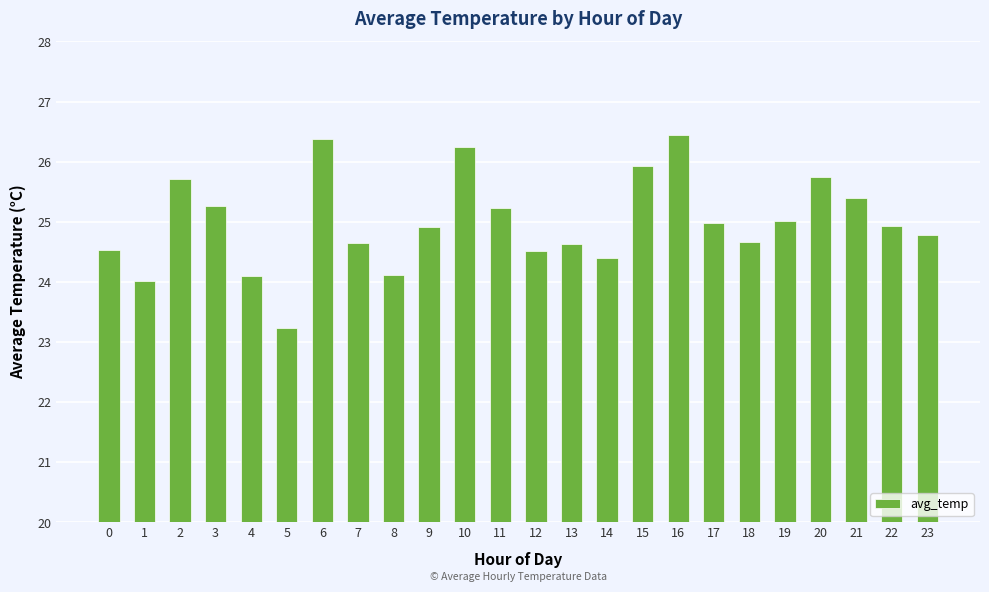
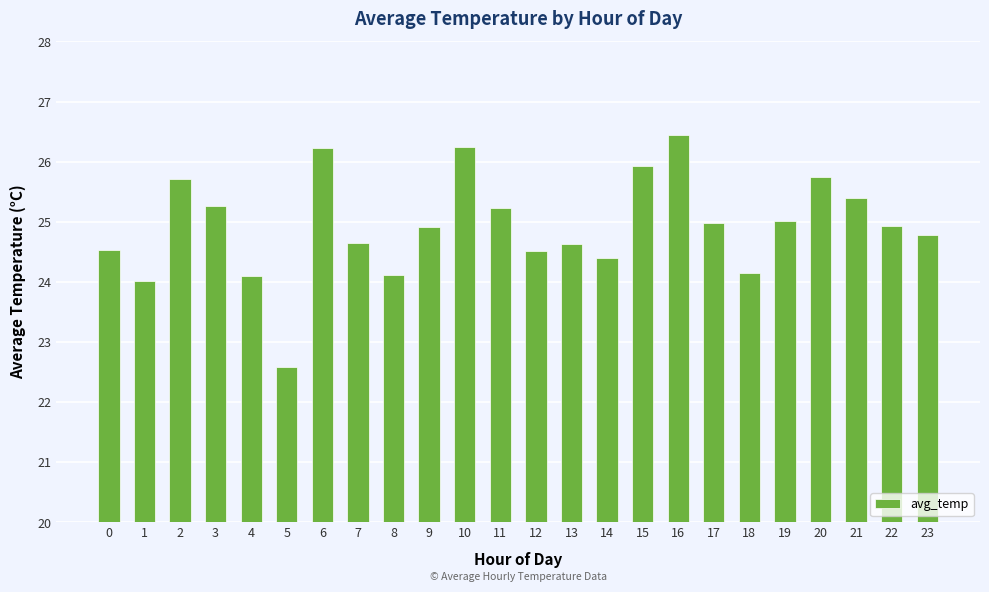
5: 23.2 -> 22.6
6: 26.4 -> 26.2
18: 24.7 -> 24.2
